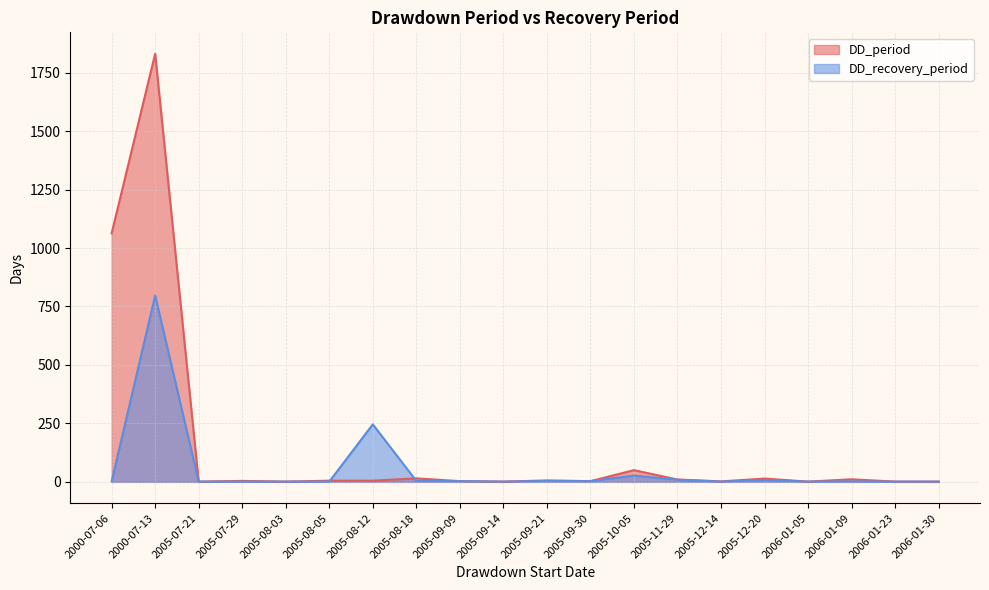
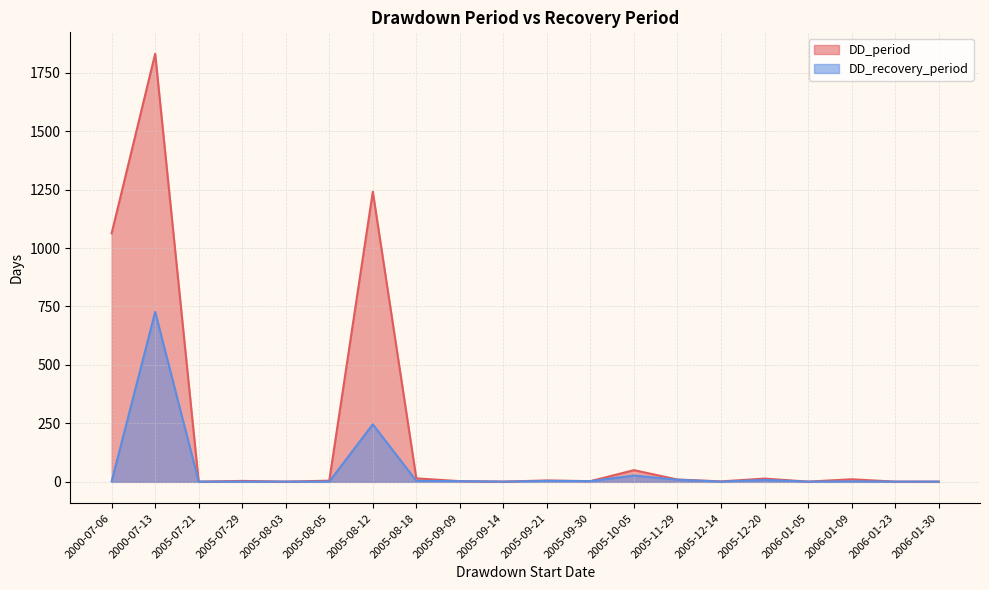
DD_recovery_period, 2000-07-13: 800 -> 730
DD_period, 2005-08-12: 10 -> 1240
